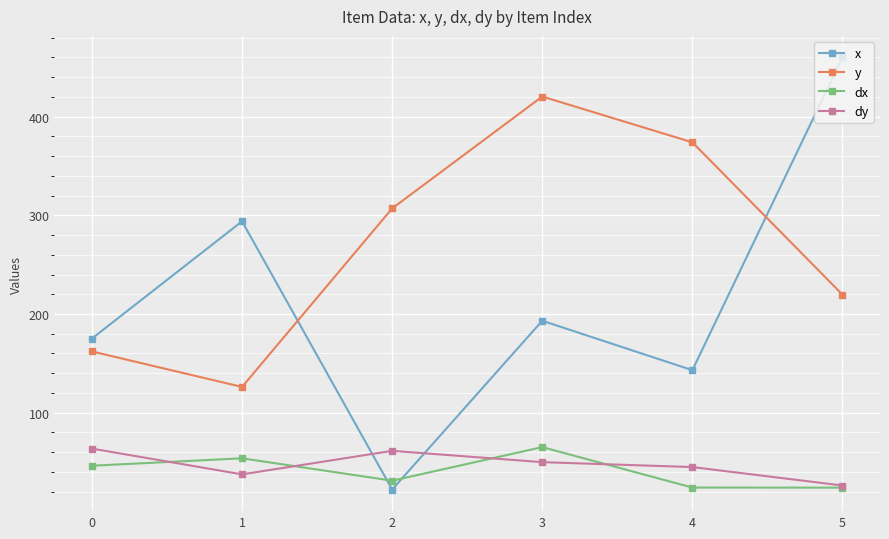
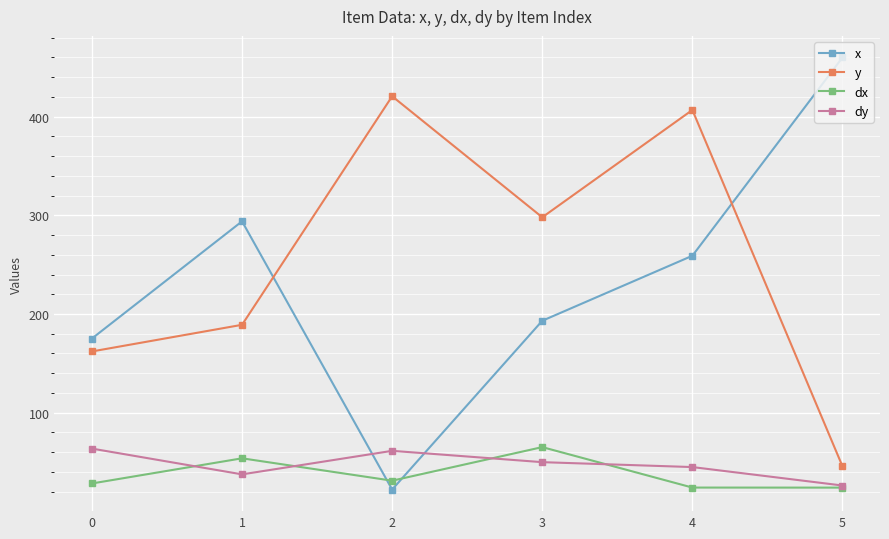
dx, 0: 50 -> 30
y, 1: 130 -> 190
y, 2: 310 -> 420
y, 3: 420 -> 300
x, 4: 140 -> 260
y, 4: 370 -> 410
y, 5: 220 -> 50
